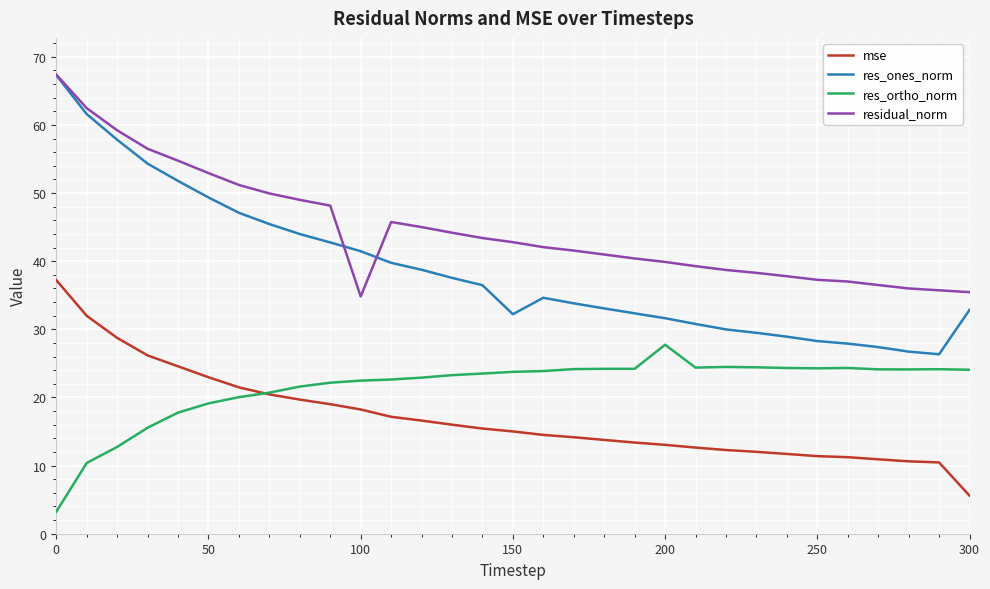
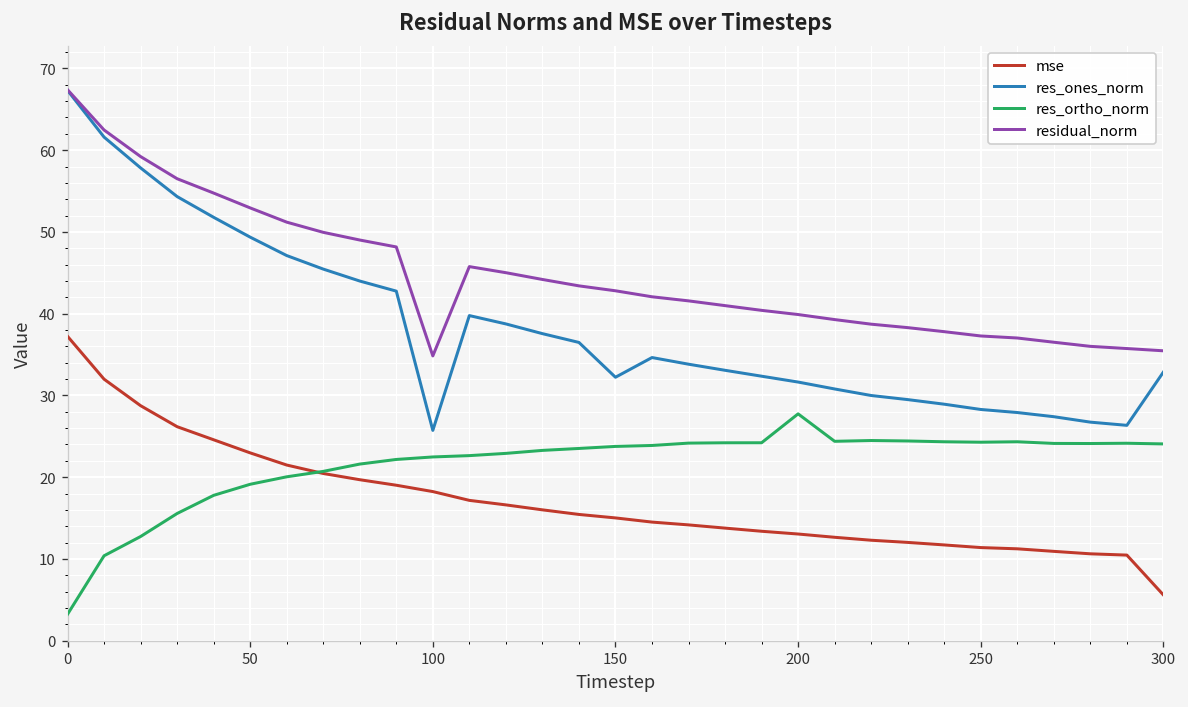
res_ones_norm, 100: 41 -> 26
